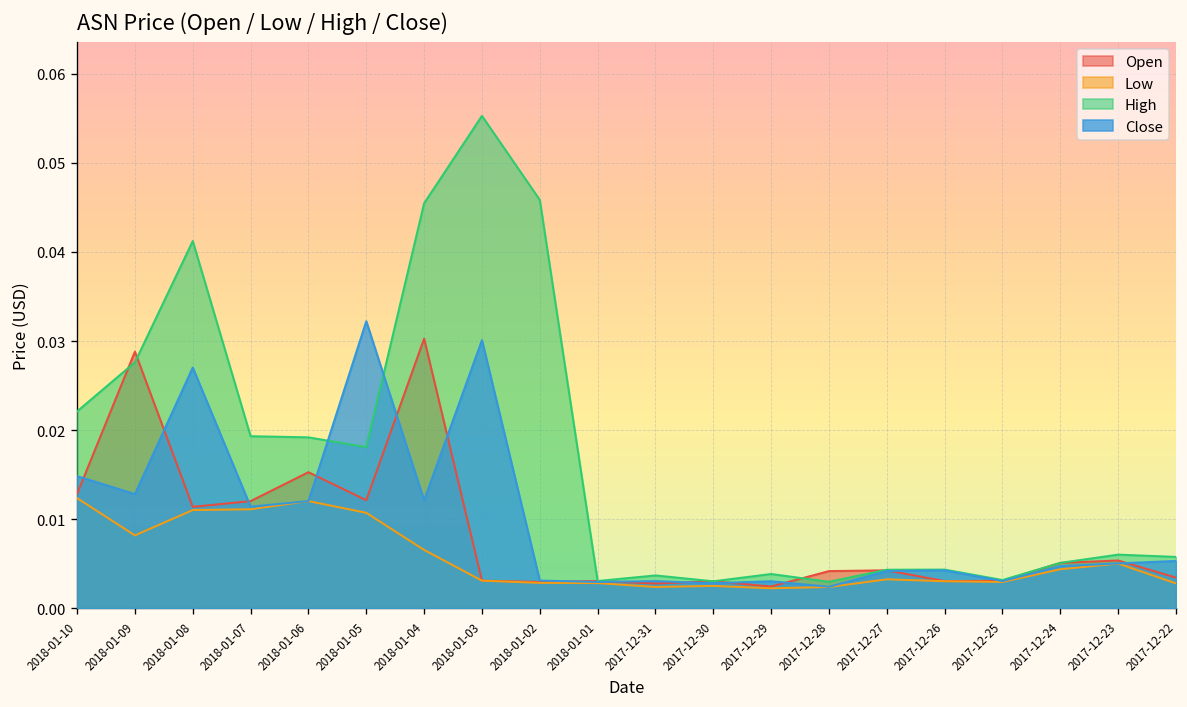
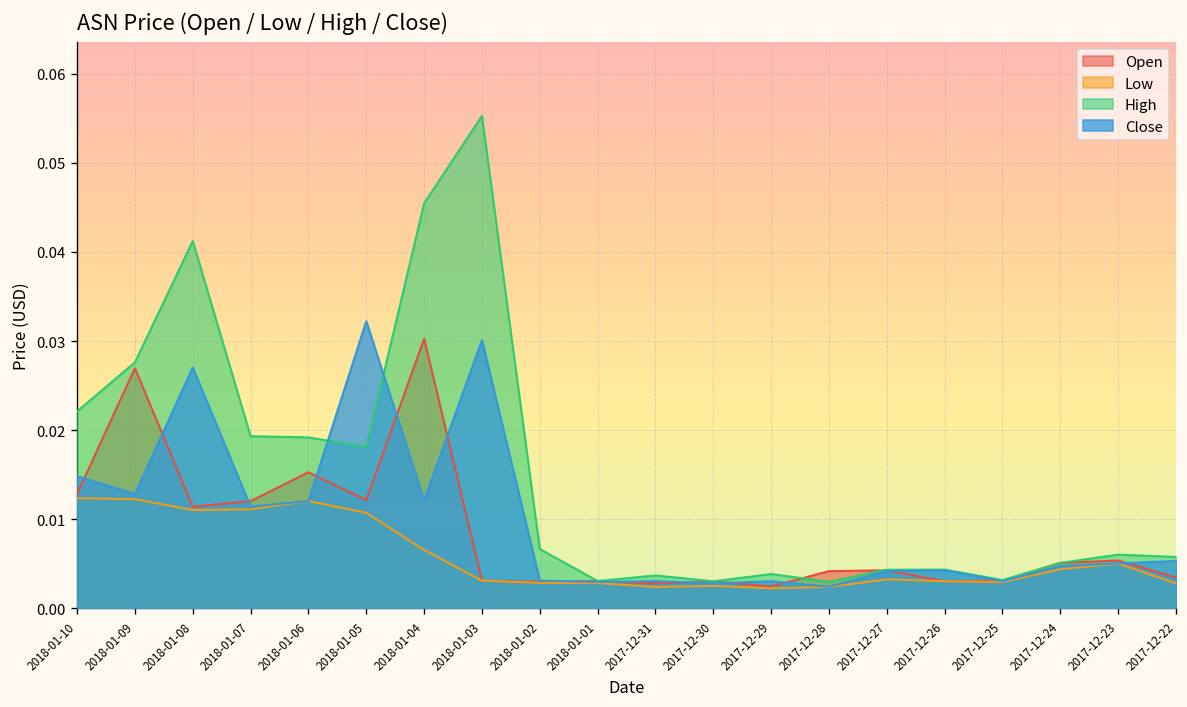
Open, 2018-01-09: 0.029 -> 0.027
Low, 2018-01-09: 0.008 -> 0.012
High, 2018-01-02: 0.046 -> 0.007
